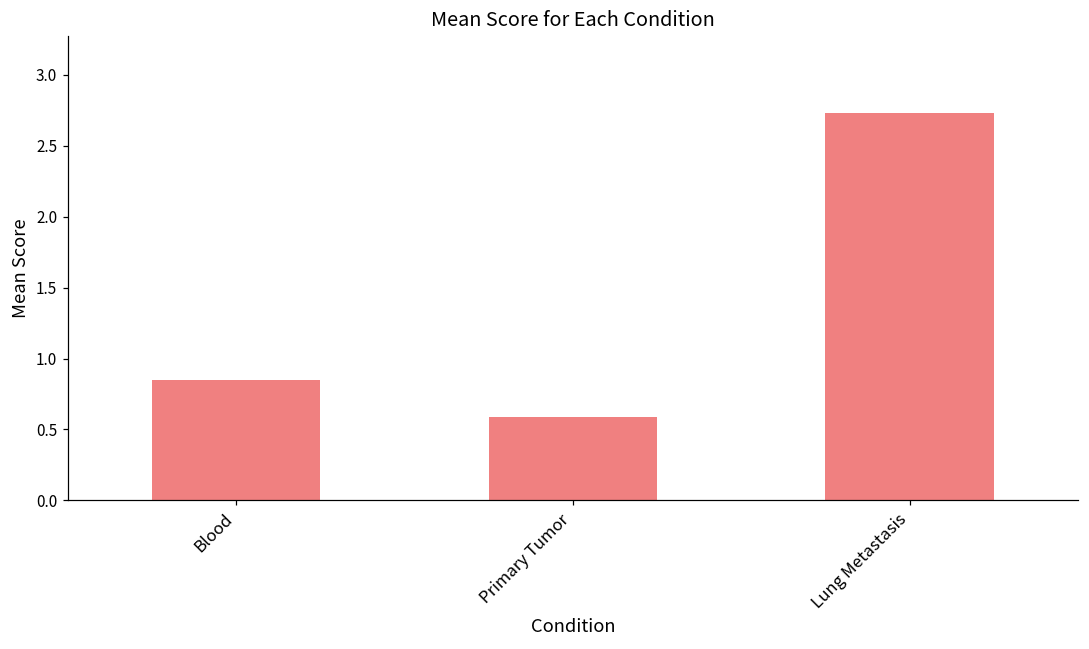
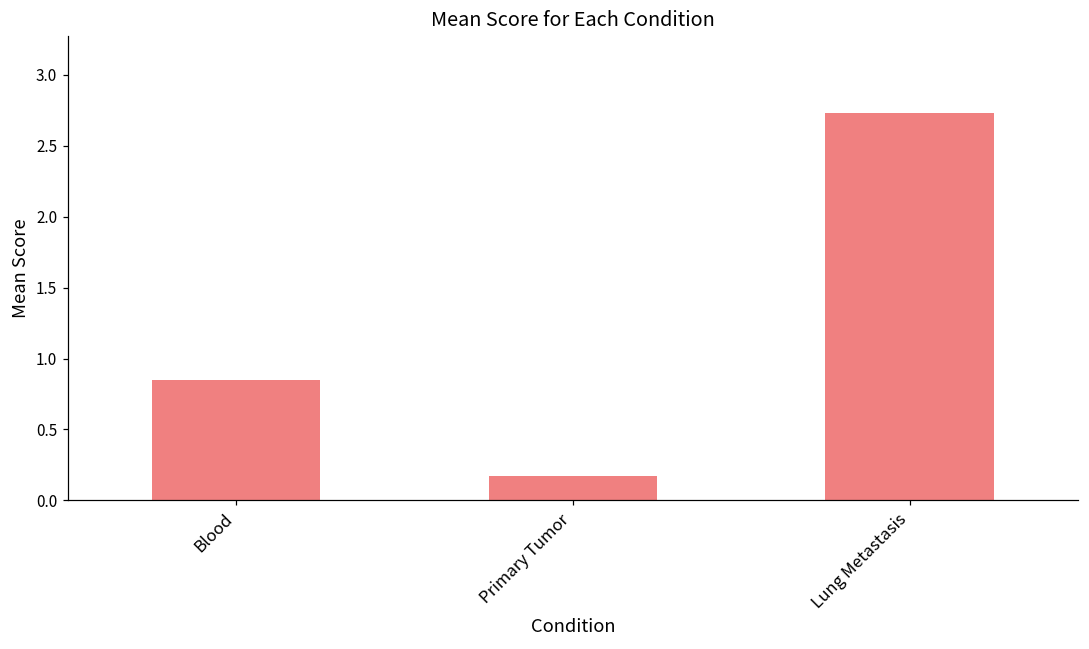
Primary Tumor: 0.59 -> 0.17
